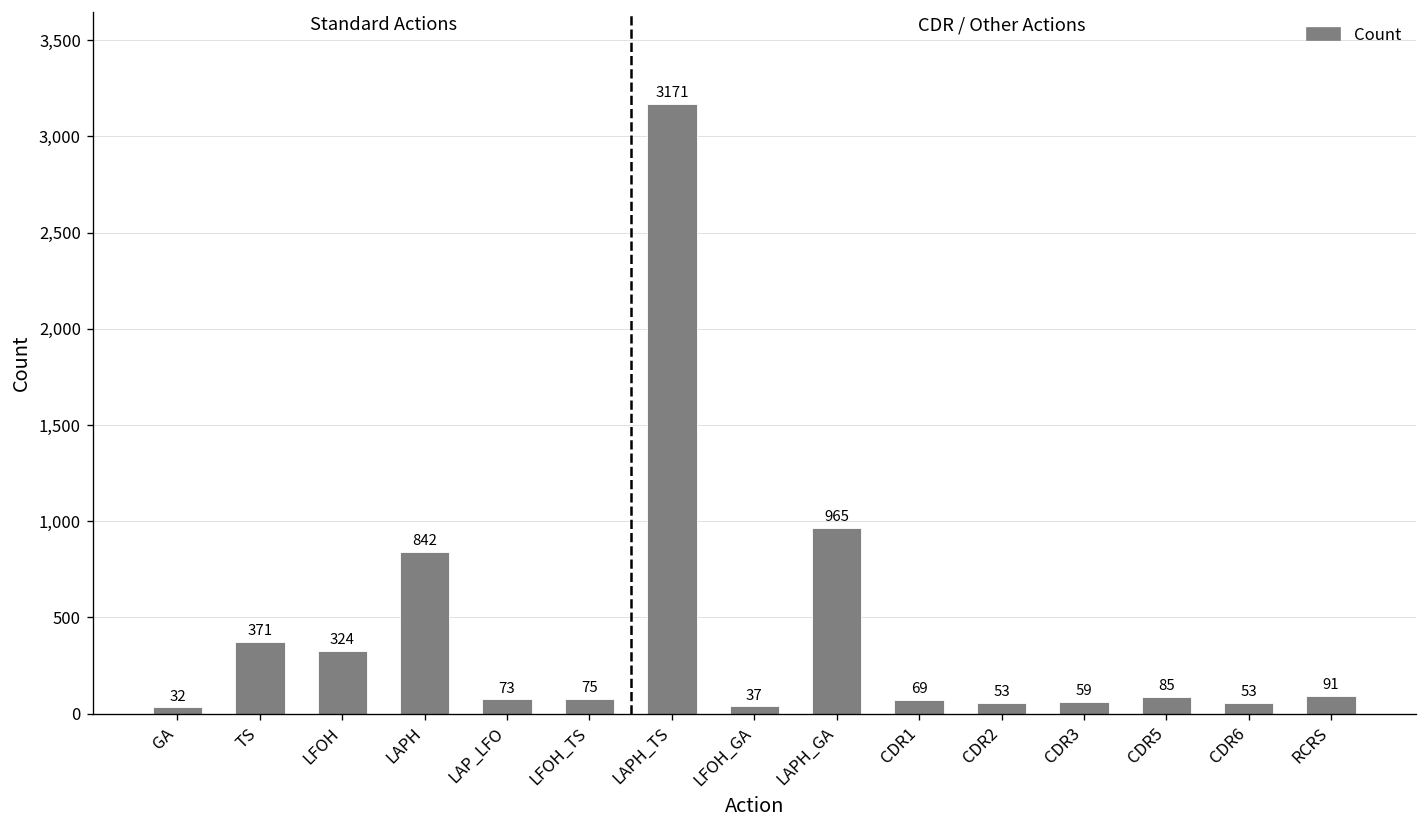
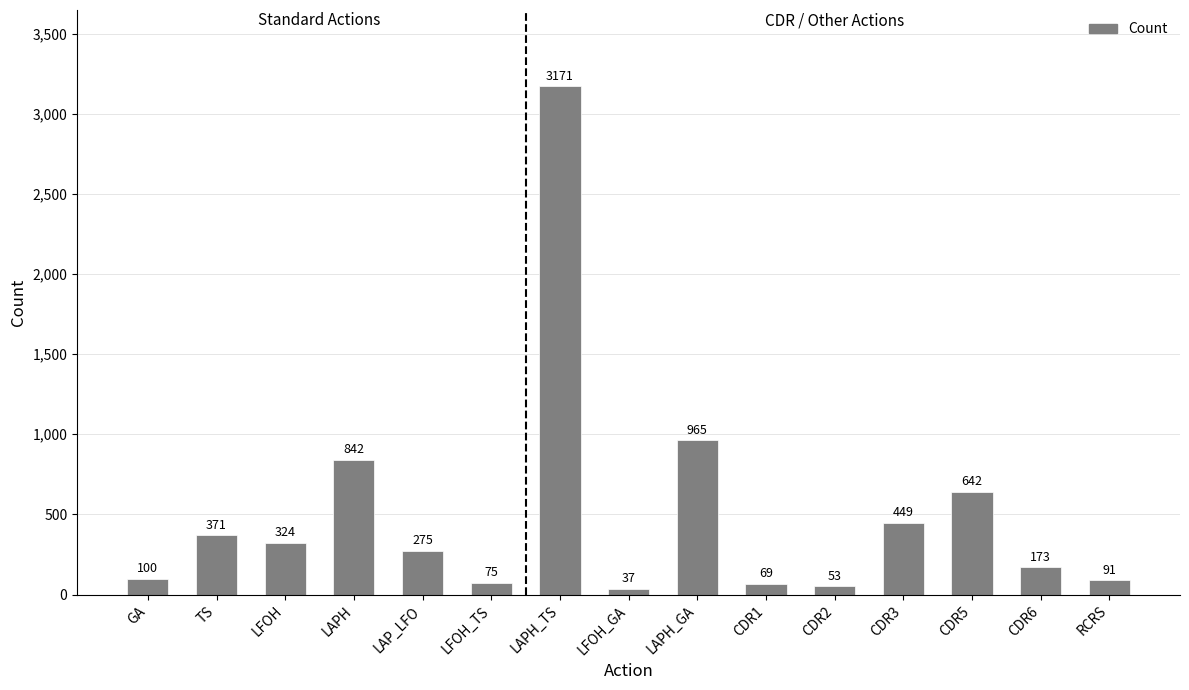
GA: 32 -> 100
LAP_LFO: 73 -> 275
CDR3: 59 -> 449
CDR5: 85 -> 642
CDR6: 53 -> 173
